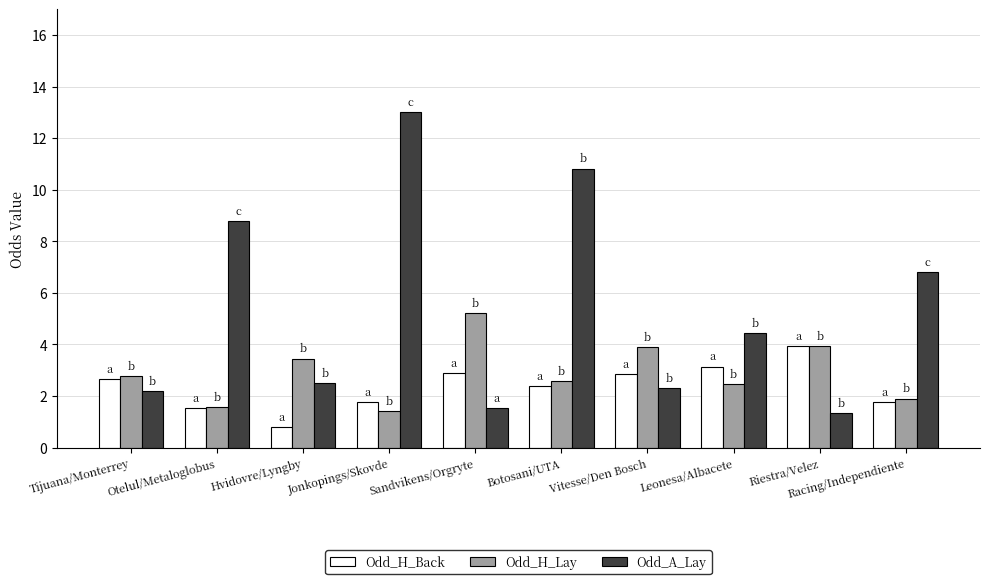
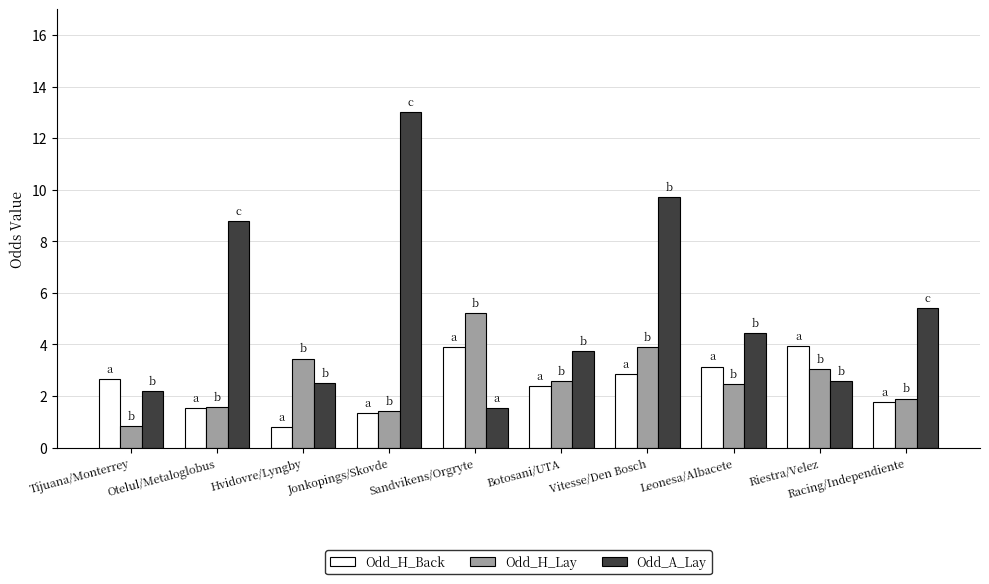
Odd_H_Lay, Tijuana/Monterrey: 2.8 -> 0.8
Odd_H_Back, Jonkopings/Skovde: 1.8 -> 1.3
Odd_H_Back, Sandvikens/Orgryte: 2.9 -> 3.9
Odd_A_Lay, Botosani/UTA: 10.8 -> 3.8
Odd_A_Lay, Vitesse/Den Bosch: 2.3 -> 9.7
Odd_H_Lay, Riestra/Velez: 4.0 -> 3.0
Odd_A_Lay, Riestra/Velez: 1.3 -> 2.6
Odd_A_Lay, Racing/Independiente: 6.8 -> 5.4
